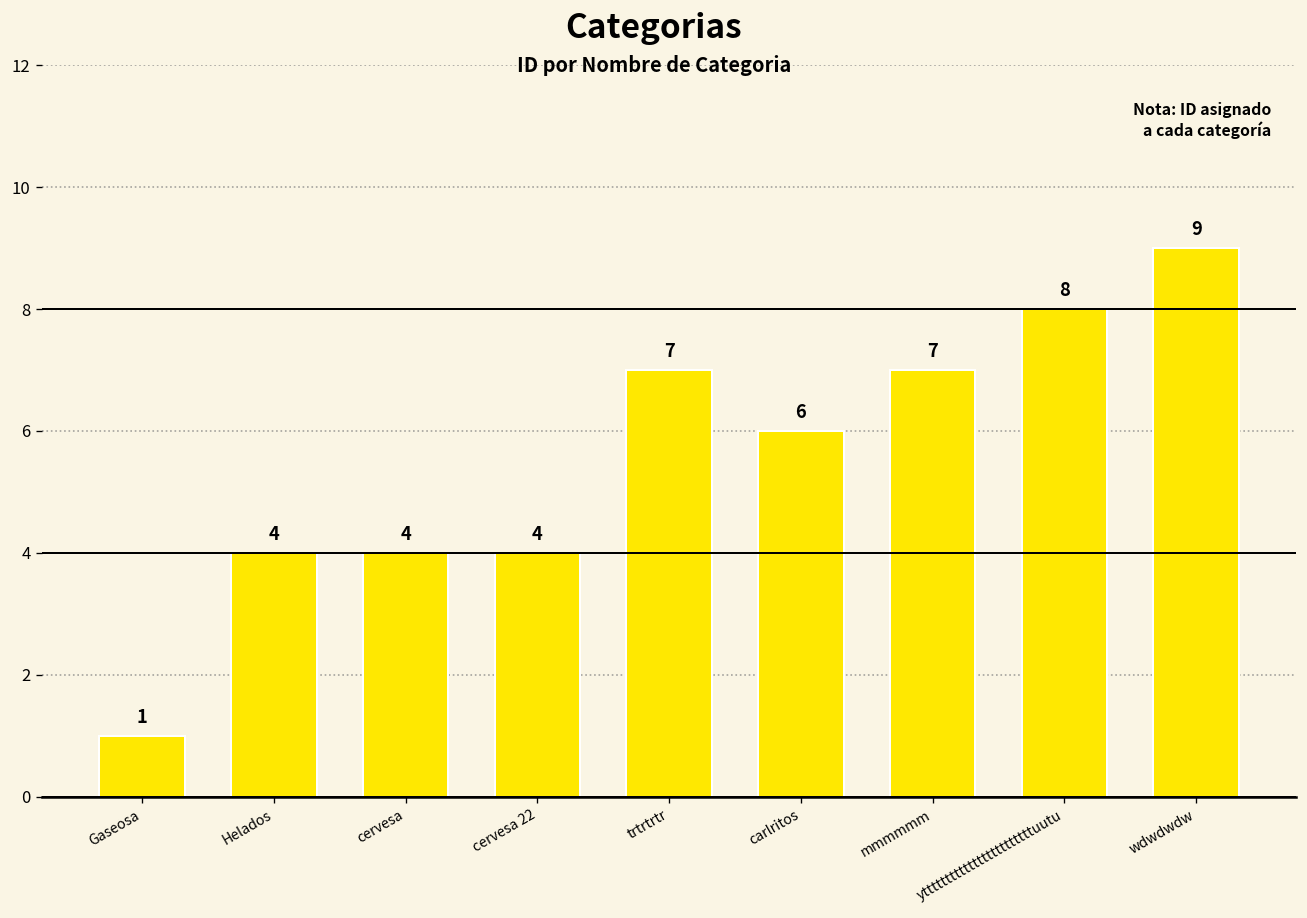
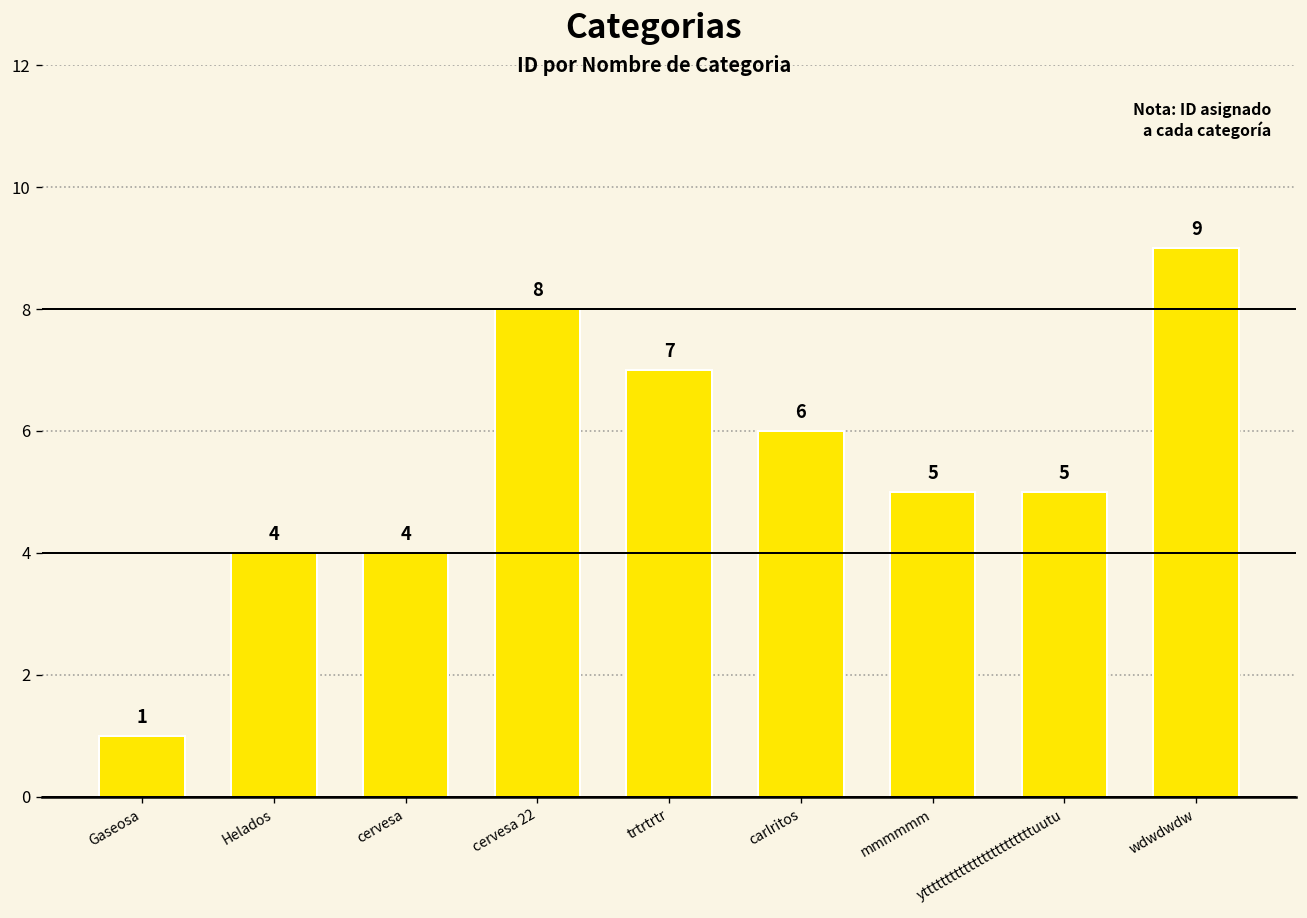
cervesa 22: 4 -> 8
mmmmmm: 7 -> 5
yttttttttttttttttttttttttuutu: 8 -> 5
